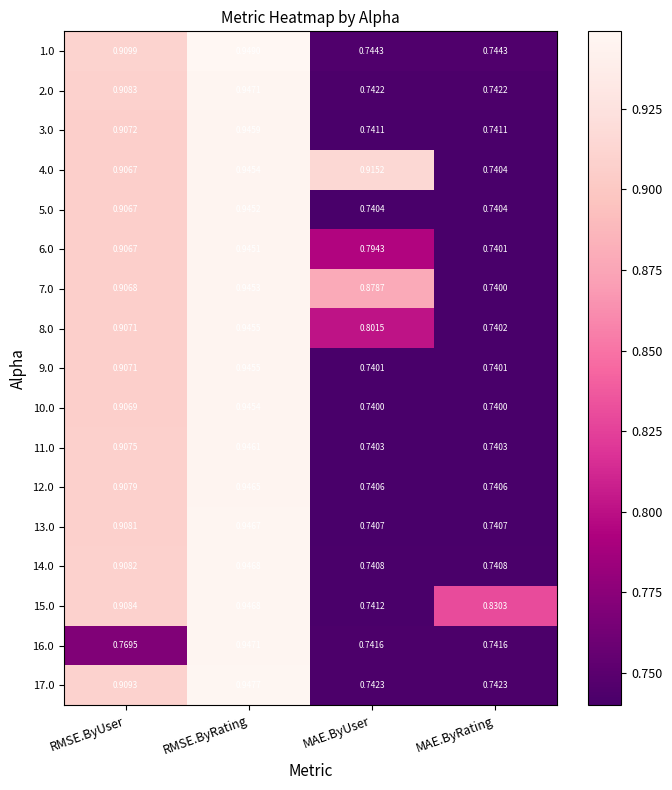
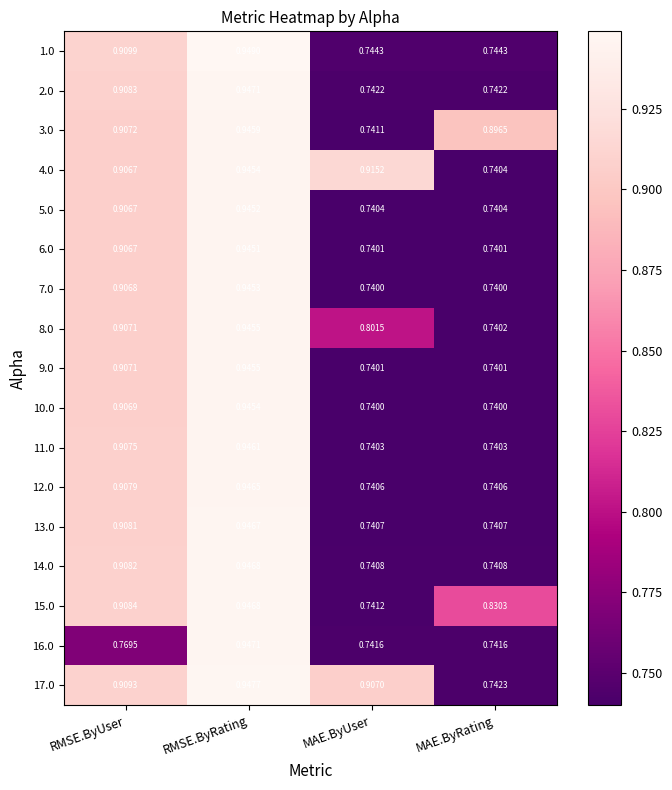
3.0, MAE.ByRating: 0.7411 -> 0.8965
6.0, MAE.ByUser: 0.7943 -> 0.7401
7.0, MAE.ByUser: 0.8787 -> 0.7400
17.0, MAE.ByUser: 0.7423 -> 0.9070
